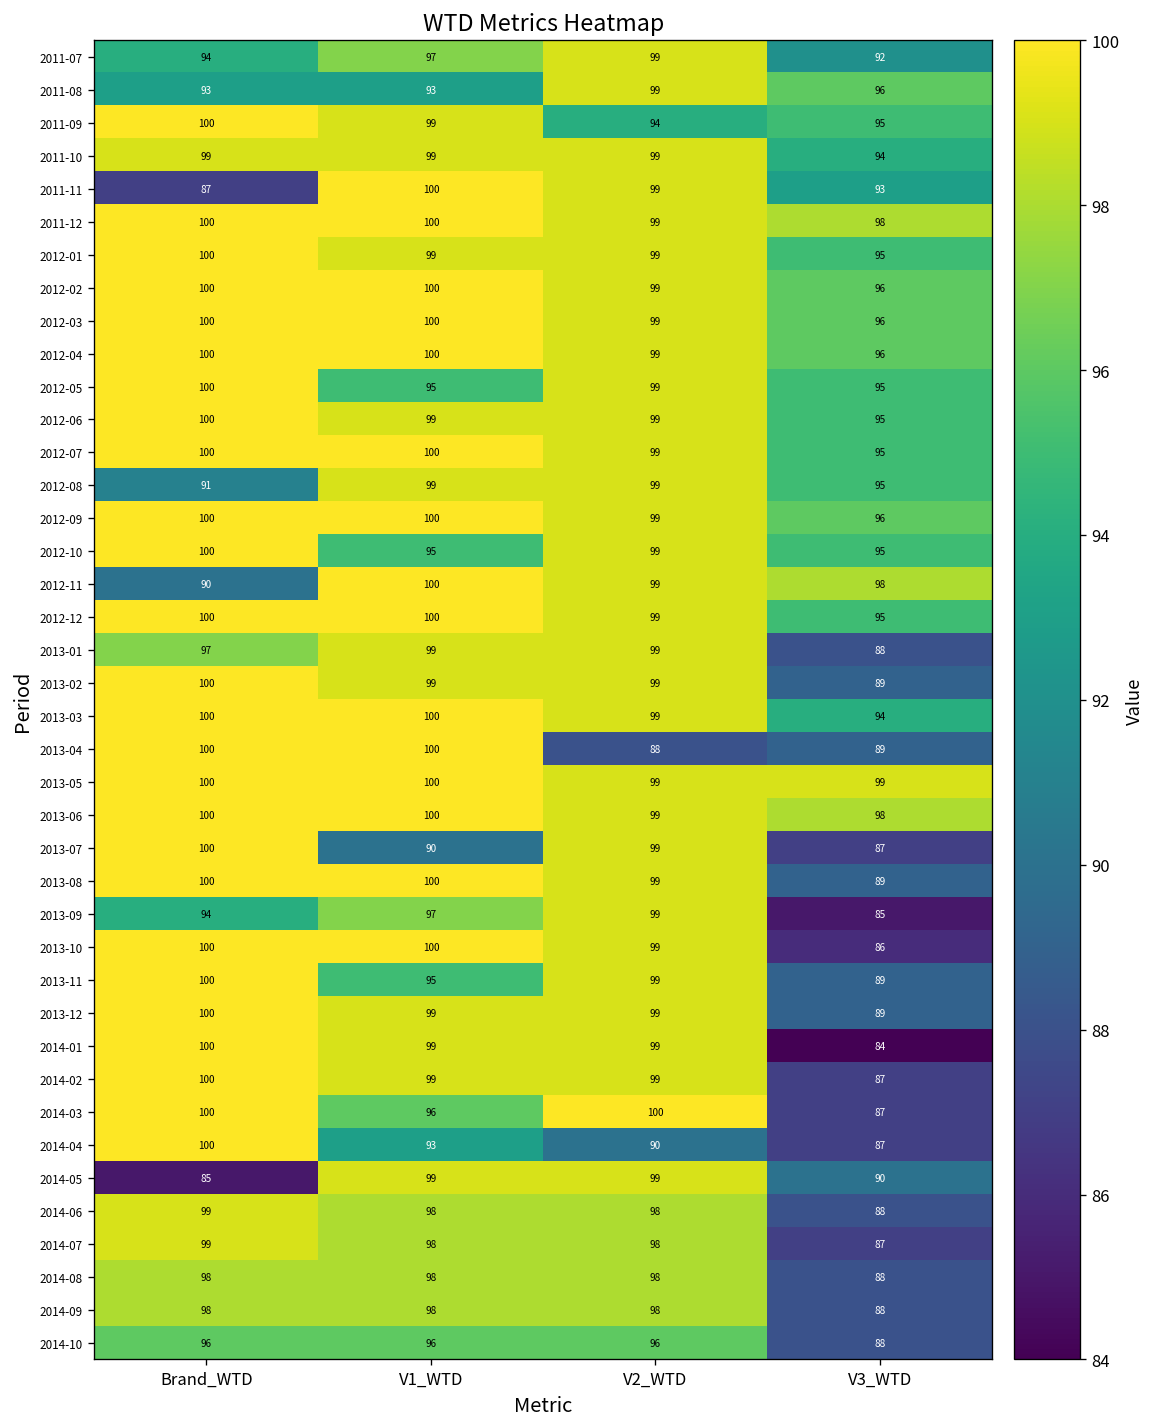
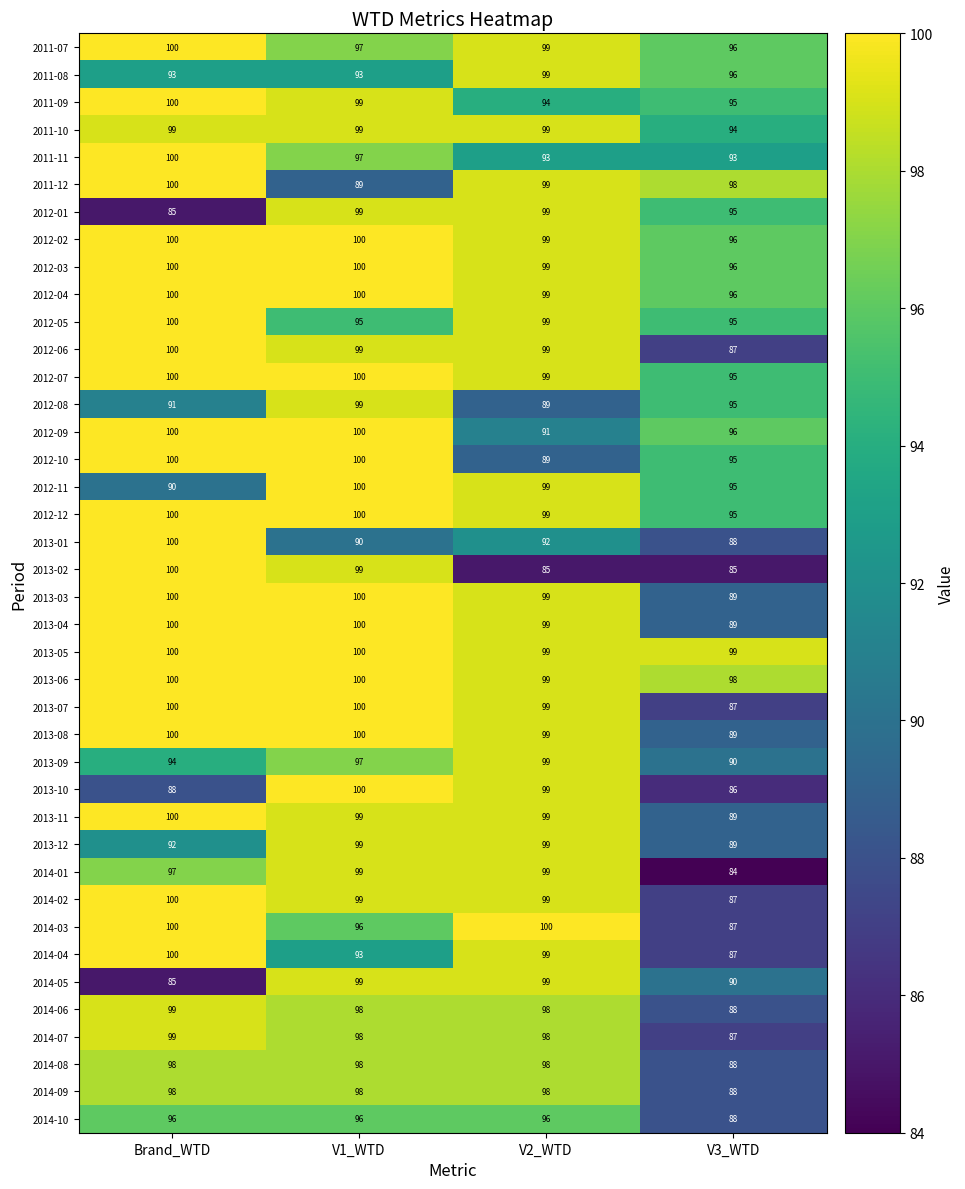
2011-07, Brand_WTD: 94 -> 100
2011-07, V3_WTD: 92 -> 96
2011-11, Brand_WTD: 87 -> 100
2011-11, V1_WTD: 100 -> 97
2011-11, V2_WTD: 99 -> 93
2011-12, V1_WTD: 100 -> 89
2012-01, Brand_WTD: 100 -> 85
2012-06, V3_WTD: 95 -> 87
2012-08, V2_WTD: 99 -> 89
2012-09, V2_WTD: 99 -> 91
2012-10, V1_WTD: 95 -> 100
2012-10, V2_WTD: 99 -> 89
2012-11, V3_WTD: 98 -> 95
2013-01, Brand_WTD: 97 -> 100
2013-01, V1_WTD: 99 -> 90
2013-01, V2_WTD: 99 -> 92
2013-02, V2_WTD: 99 -> 85
2013-02, V3_WTD: 89 -> 85
2013-03, V3_WTD: 94 -> 89
2013-04, V2_WTD: 88 -> 99
2013-07, V1_WTD: 90 -> 100
2013-09, V3_WTD: 85 -> 90
2013-10, Brand_WTD: 100 -> 88
2013-11, V1_WTD: 95 -> 99
2013-12, Brand_WTD: 100 -> 92
2014-01, Brand_WTD: 100 -> 97
2014-04, V2_WTD: 90 -> 99
